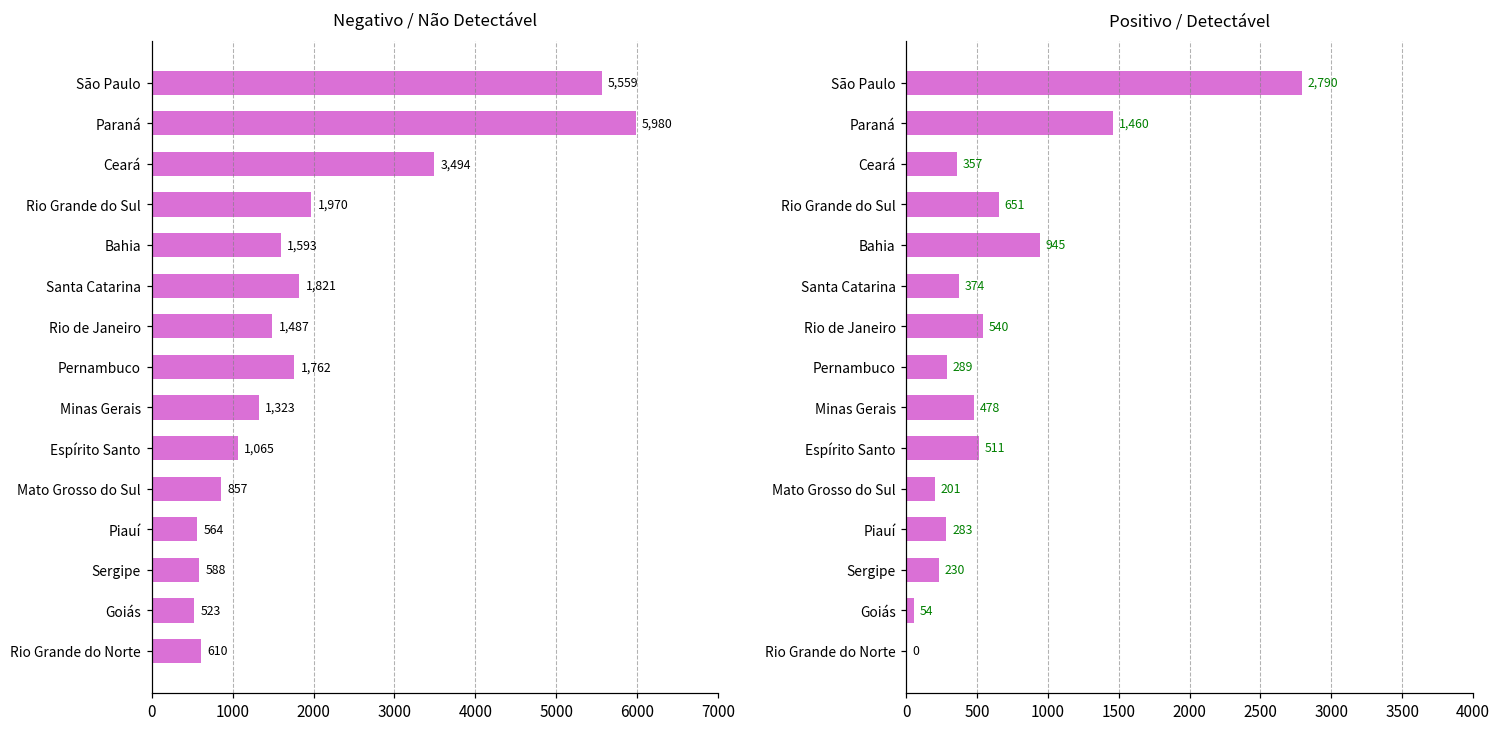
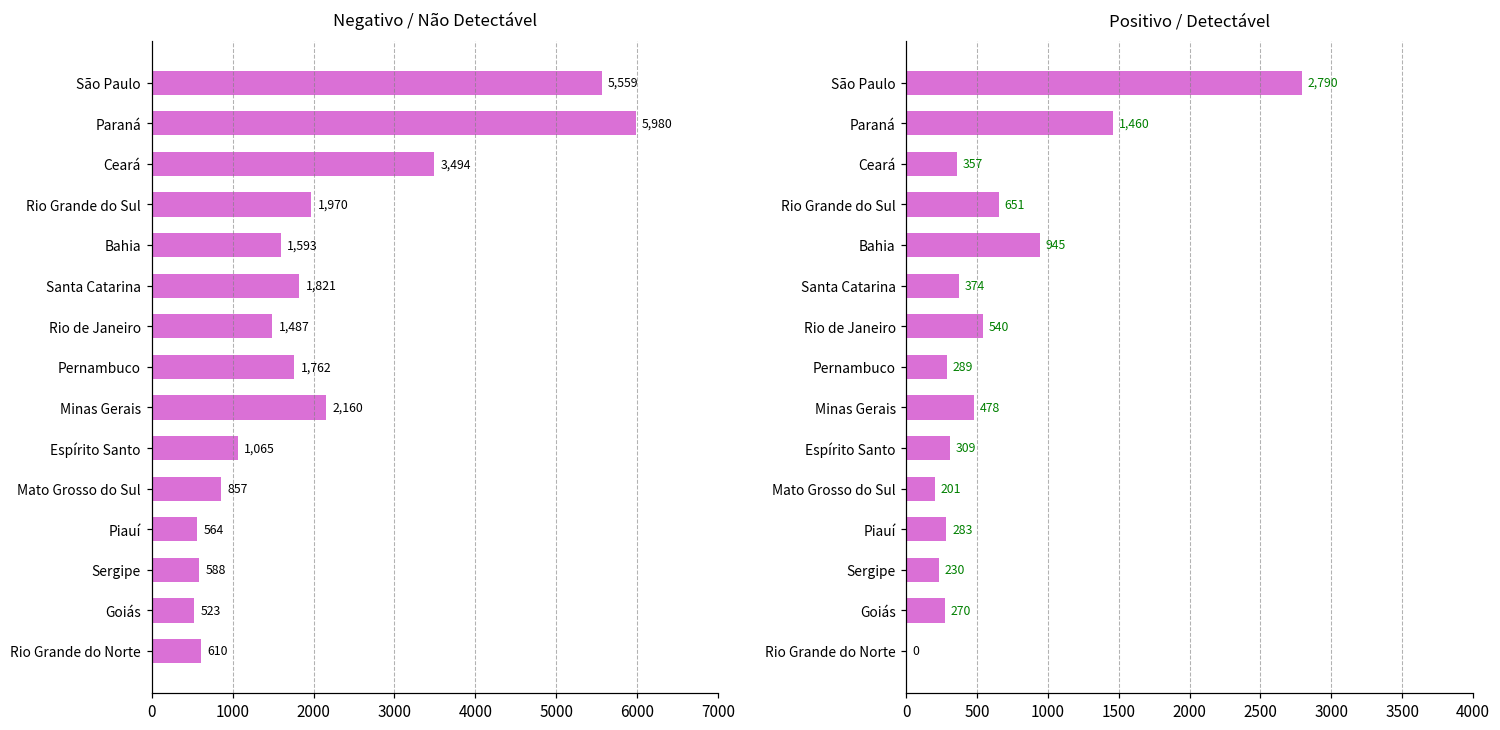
Negativo / Não Detectável, Minas Gerais: 1,323 -> 2,160
Positivo / Detectável, Espírito Santo: 511 -> 309
Positivo / Detectável, Goiás: 54 -> 270
